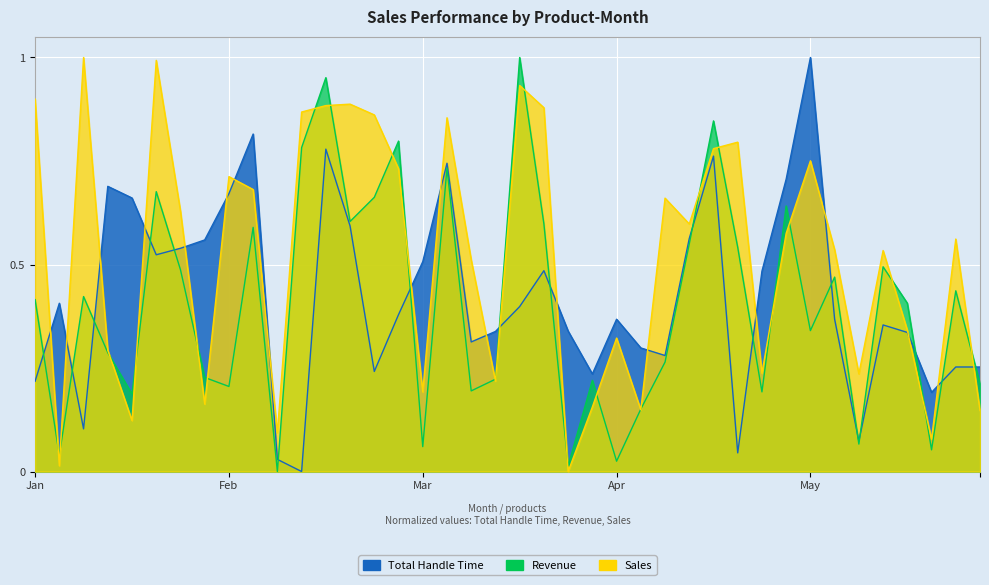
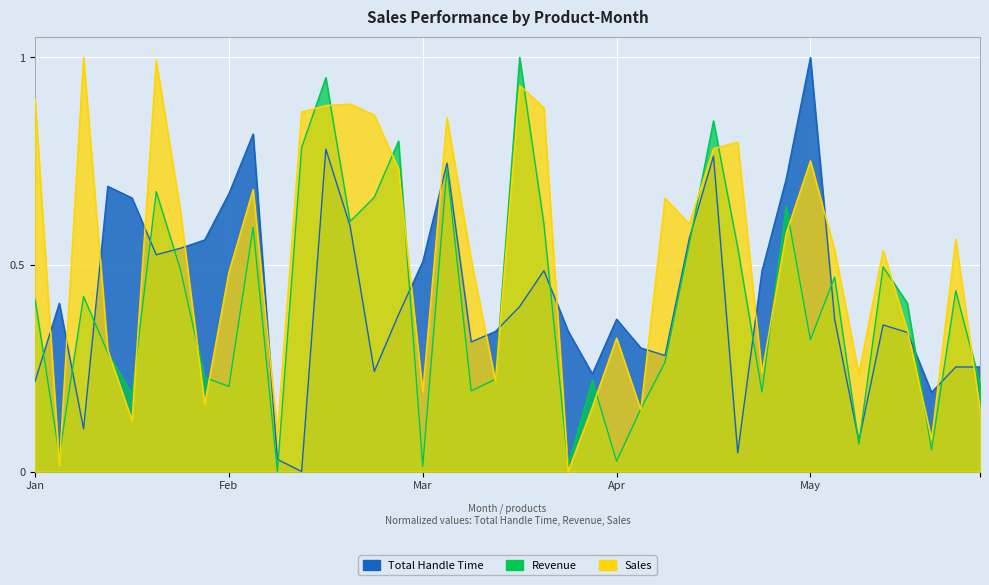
Sales, Feb: 0.71 -> 0.48
Revenue, Mar: 0.06 -> 0.01
Revenue, May: 0.34 -> 0.32
